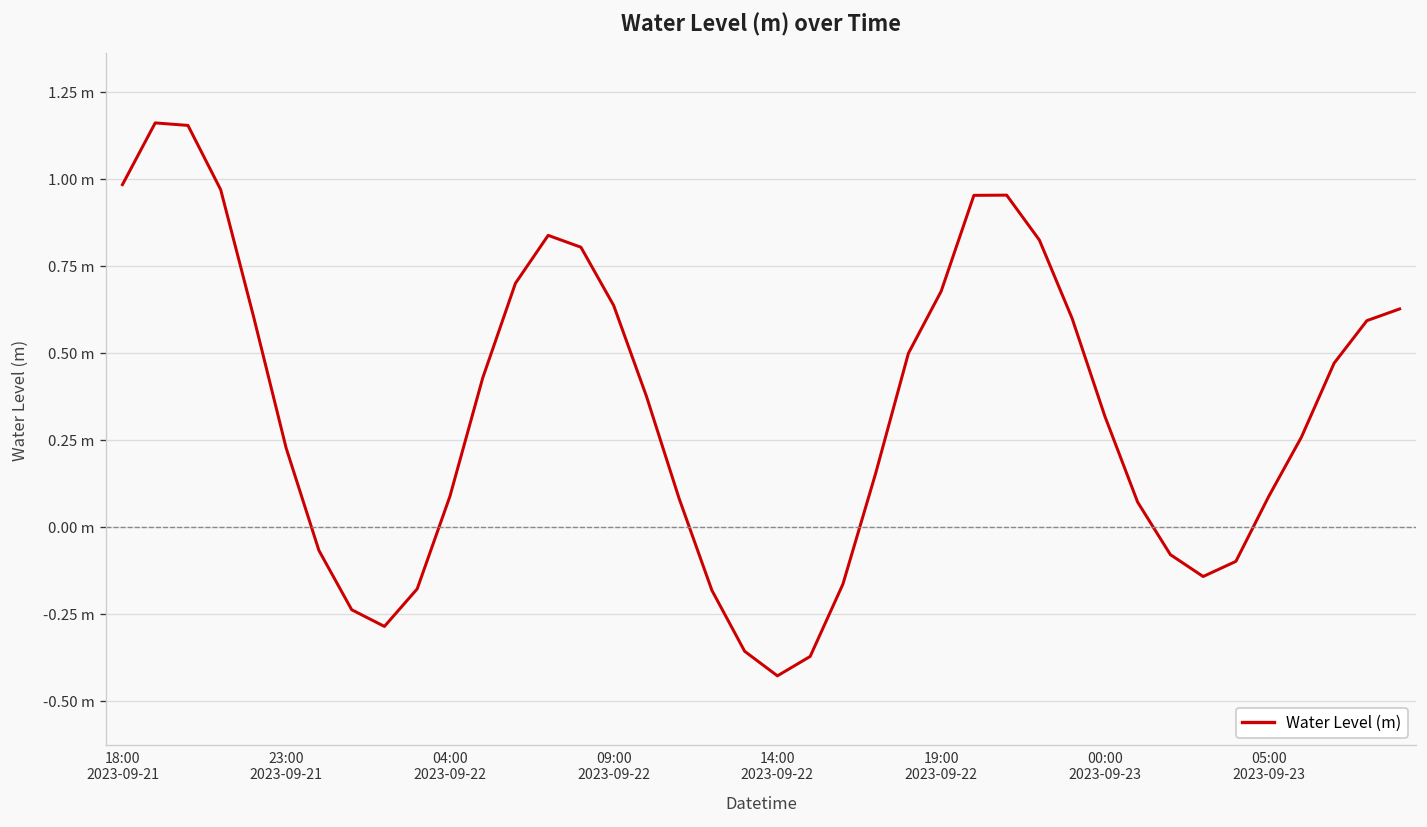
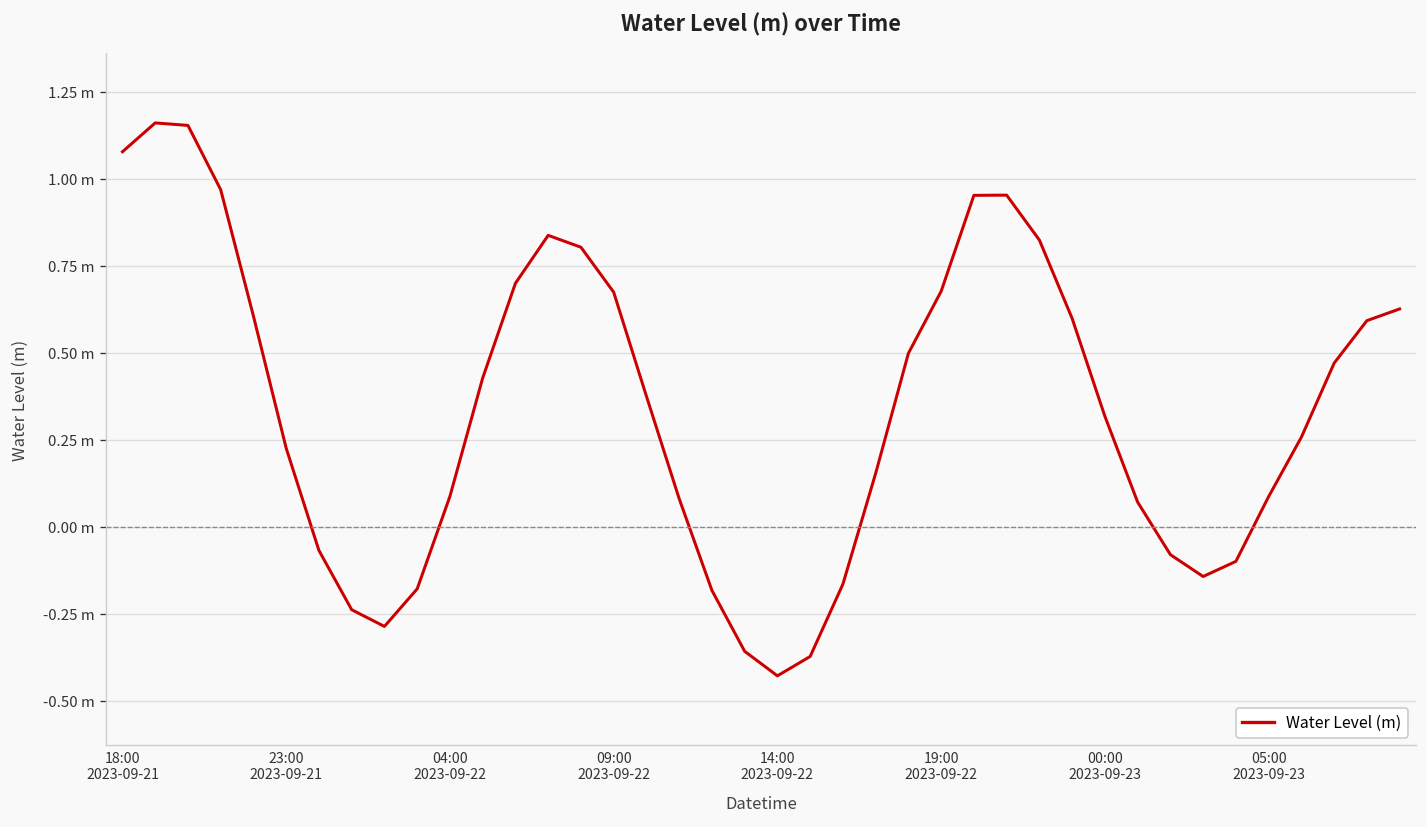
18:00 2023-09-21: 0.98 m -> 1.08 m
09:00 2023-09-22: 0.64 m -> 0.67 m
